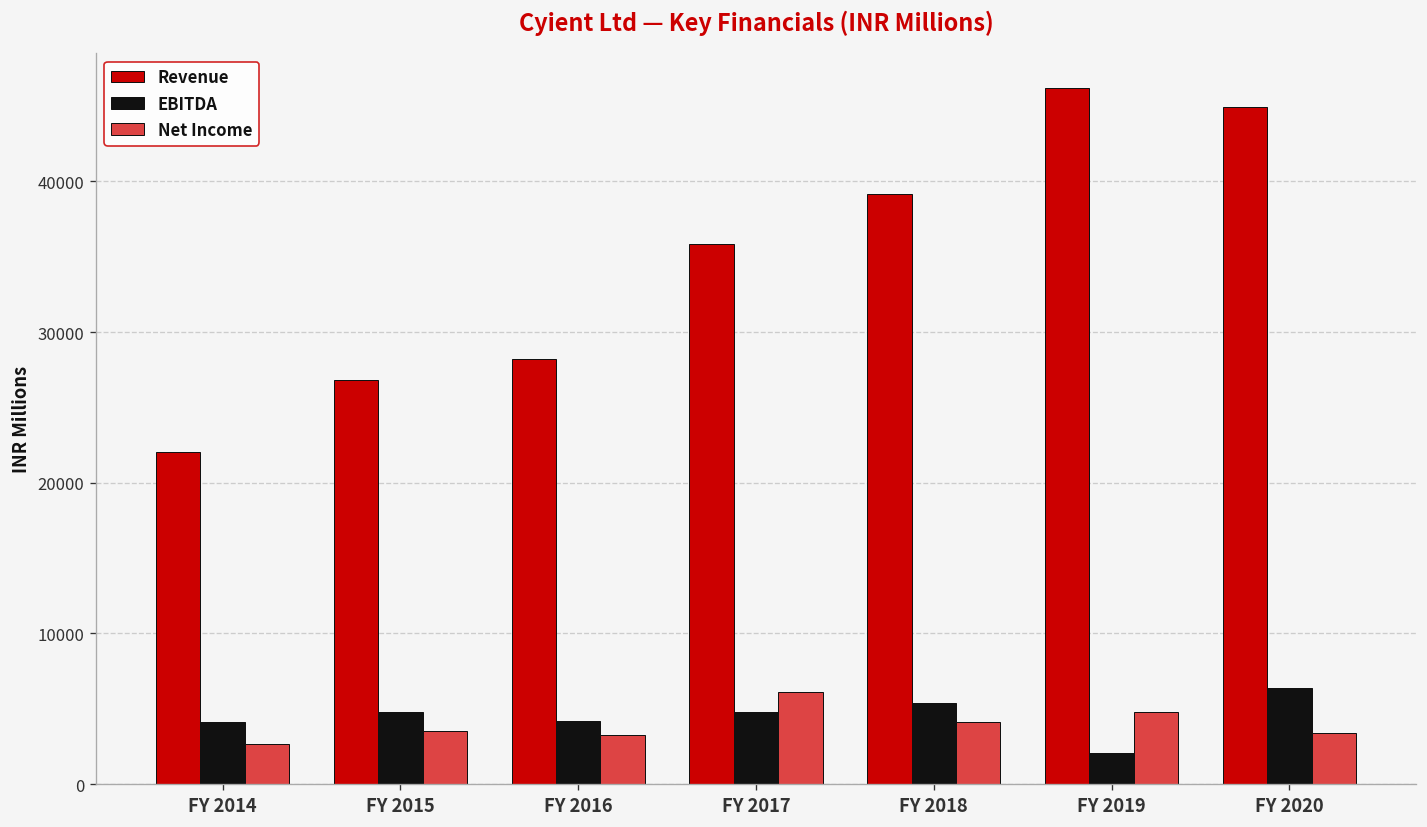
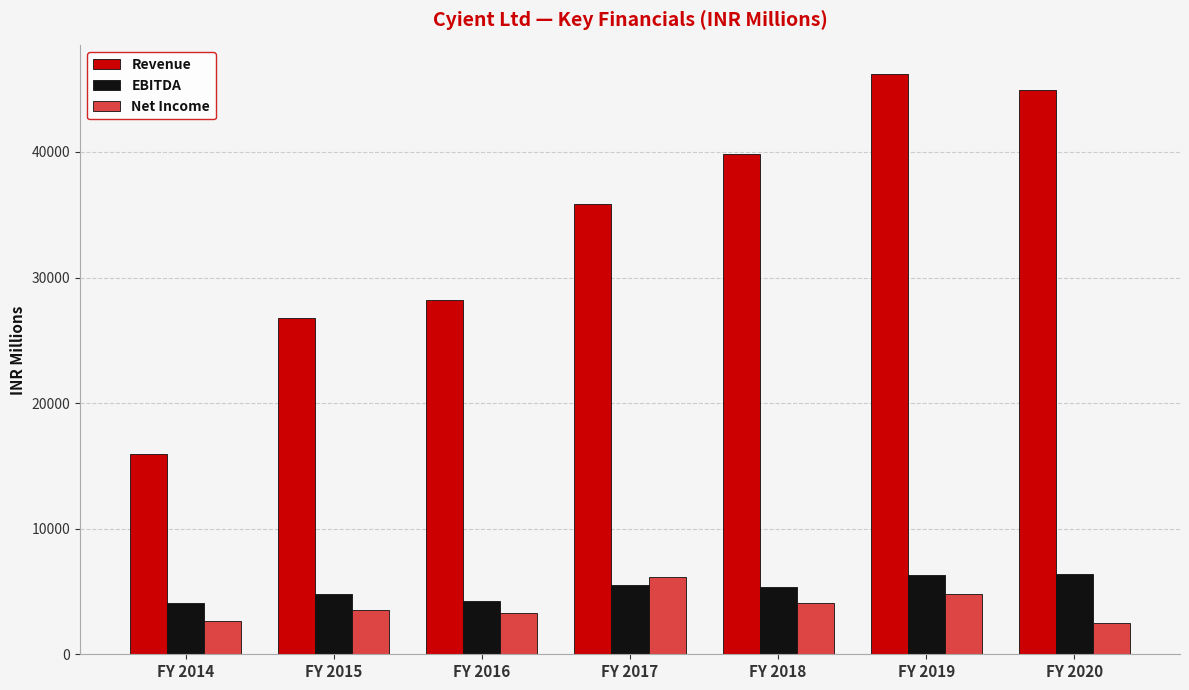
Revenue, FY 2014: 22100 -> 16000
EBITDA, FY 2017: 4800 -> 5600
Revenue, FY 2018: 39200 -> 39800
EBITDA, FY 2019: 2100 -> 6300
Net Income, FY 2020: 3400 -> 2500
